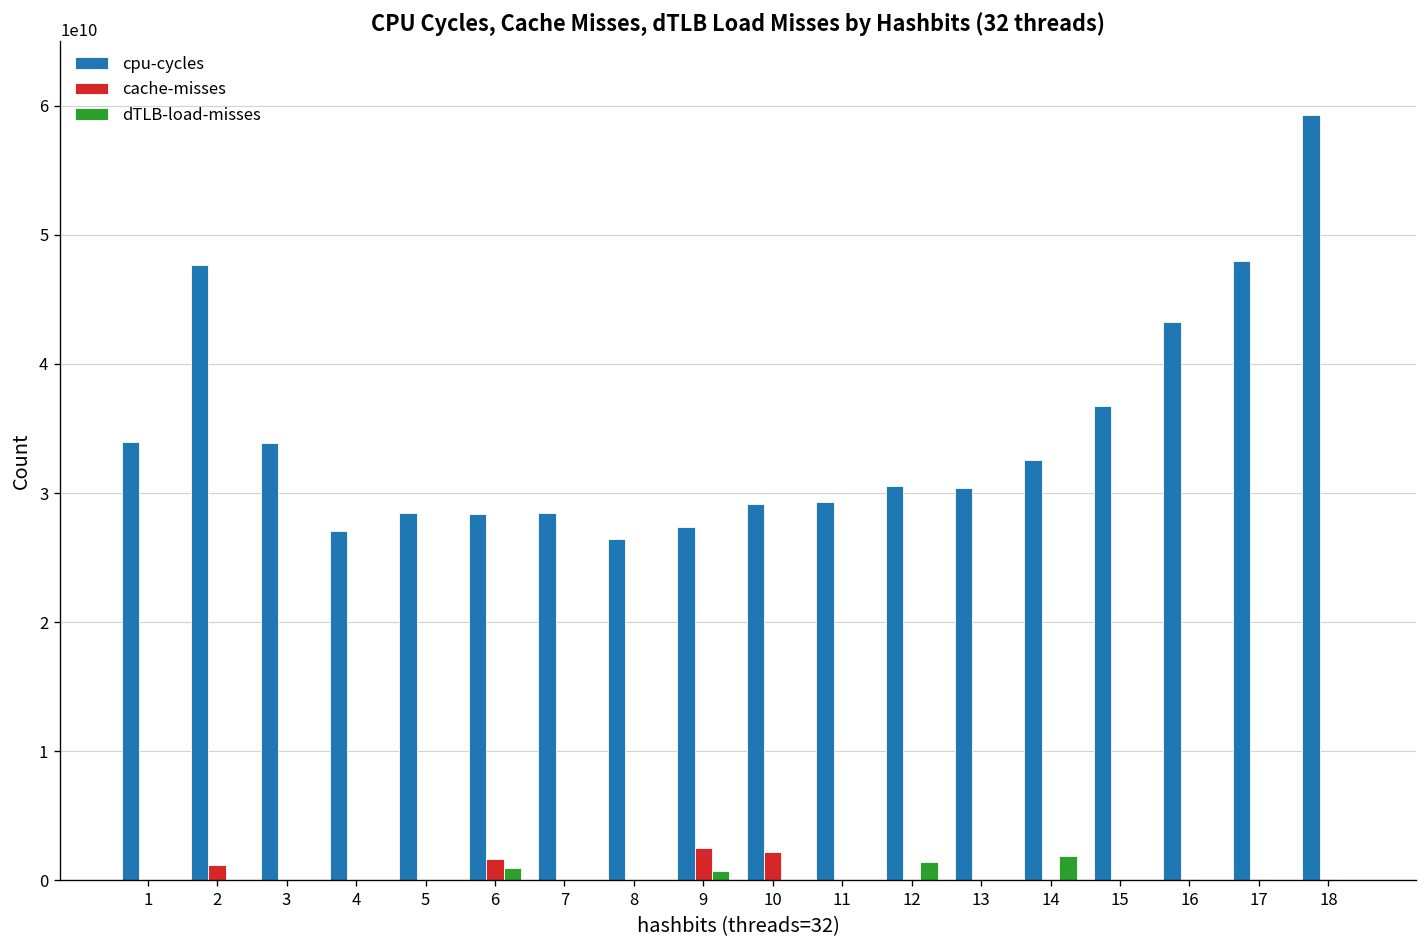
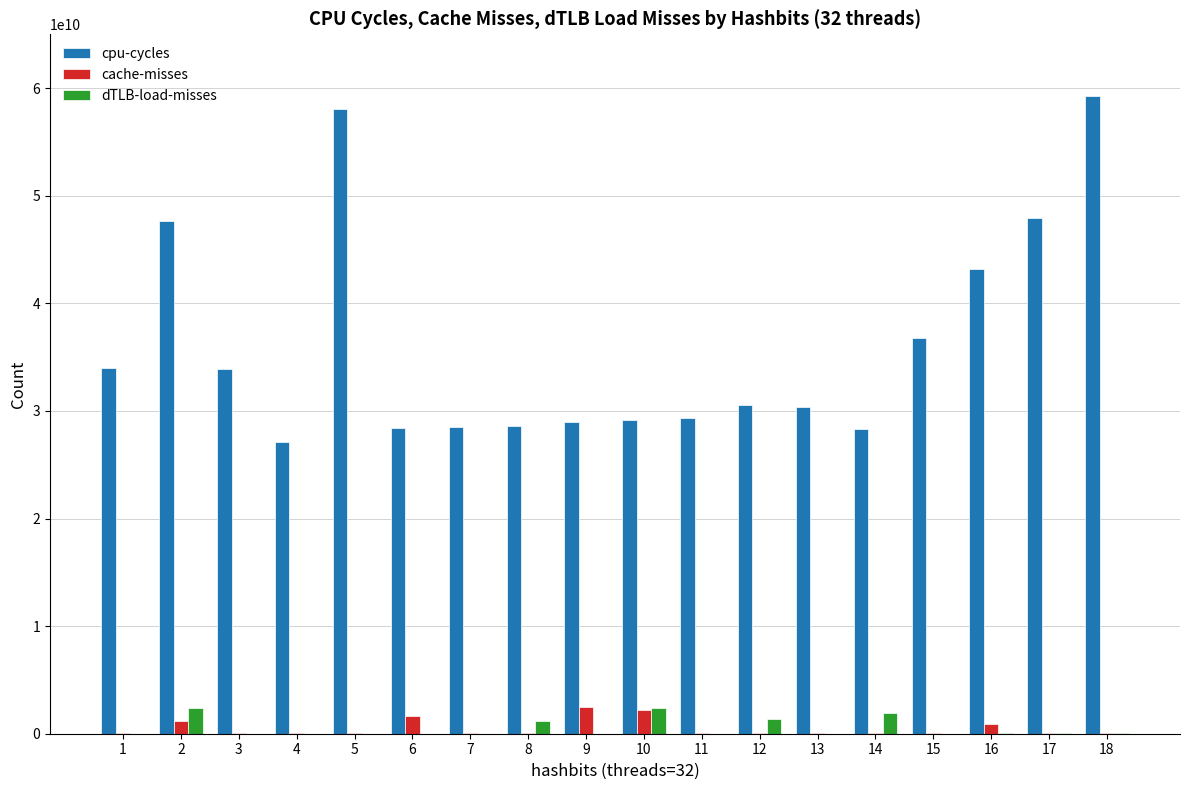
dTLB-load-misses, 2: 0 -> 2400000000
cpu-cycles, 5: 28400000000 -> 58100000000
dTLB-load-misses, 6: 1000000000 -> 0
cpu-cycles, 8: 26400000000 -> 28600000000
dTLB-load-misses, 8: 0 -> 1200000000
cpu-cycles, 9: 27400000000 -> 29000000000
dTLB-load-misses, 9: 800000000 -> 0
dTLB-load-misses, 10: 0 -> 2400000000
cpu-cycles, 14: 32600000000 -> 28300000000
cache-misses, 16: 100000000 -> 900000000
